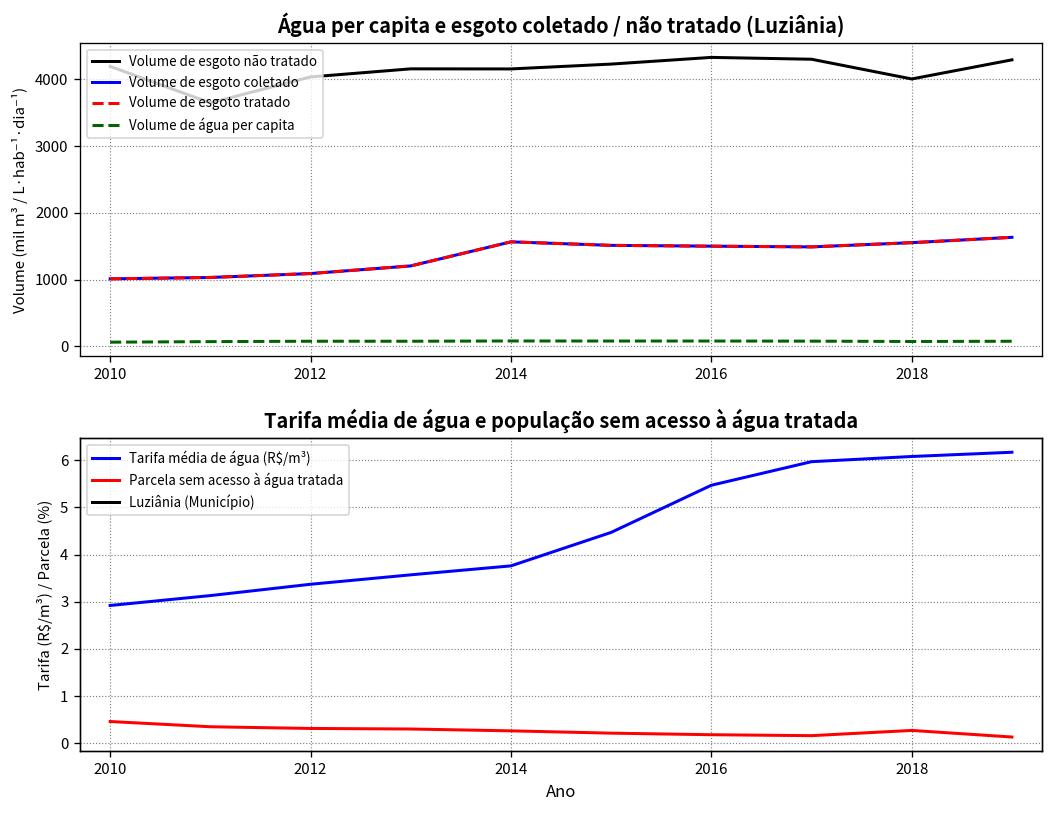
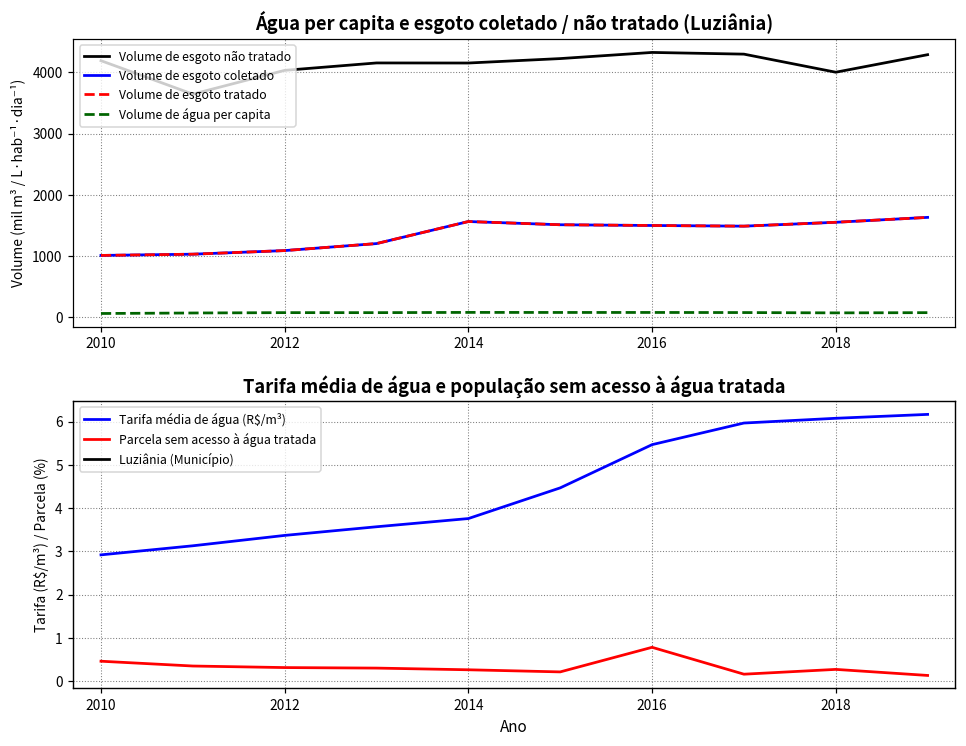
Tarifa média de água e população sem acesso à água tratada, Parcela sem acesso à água tratada, 2016: 0.2 -> 0.8
